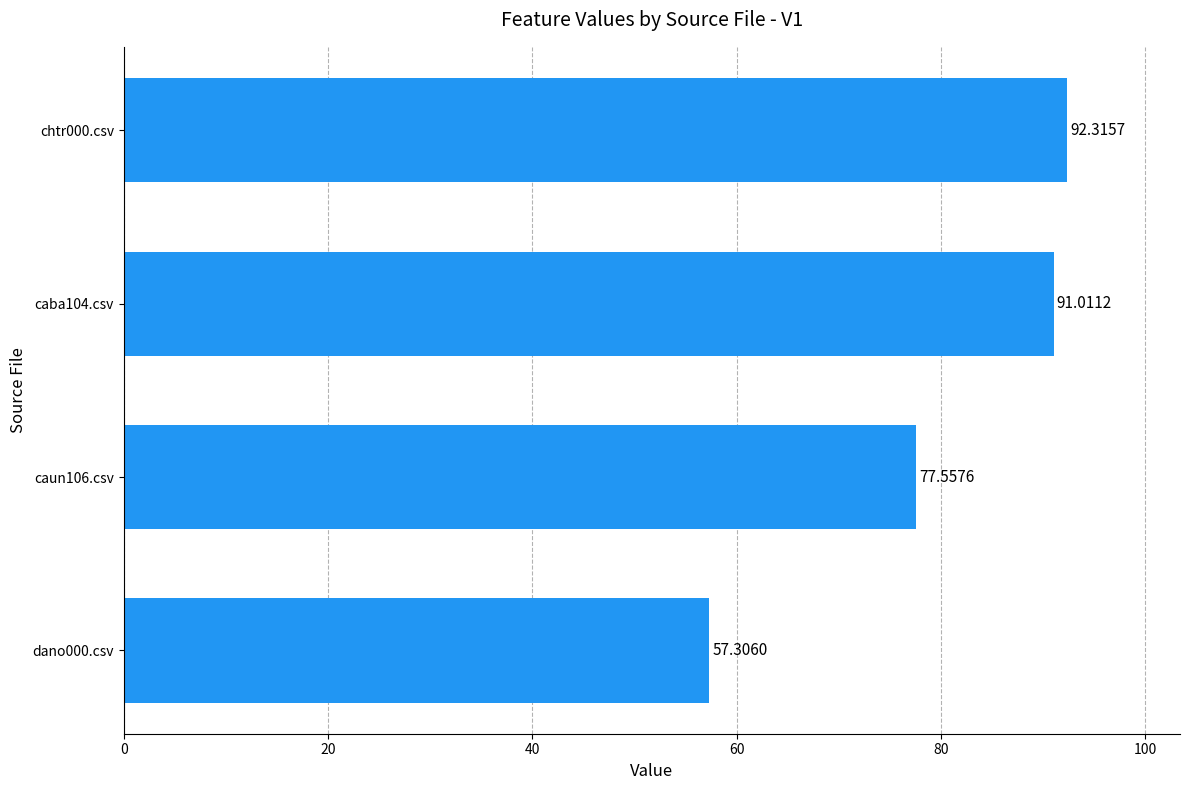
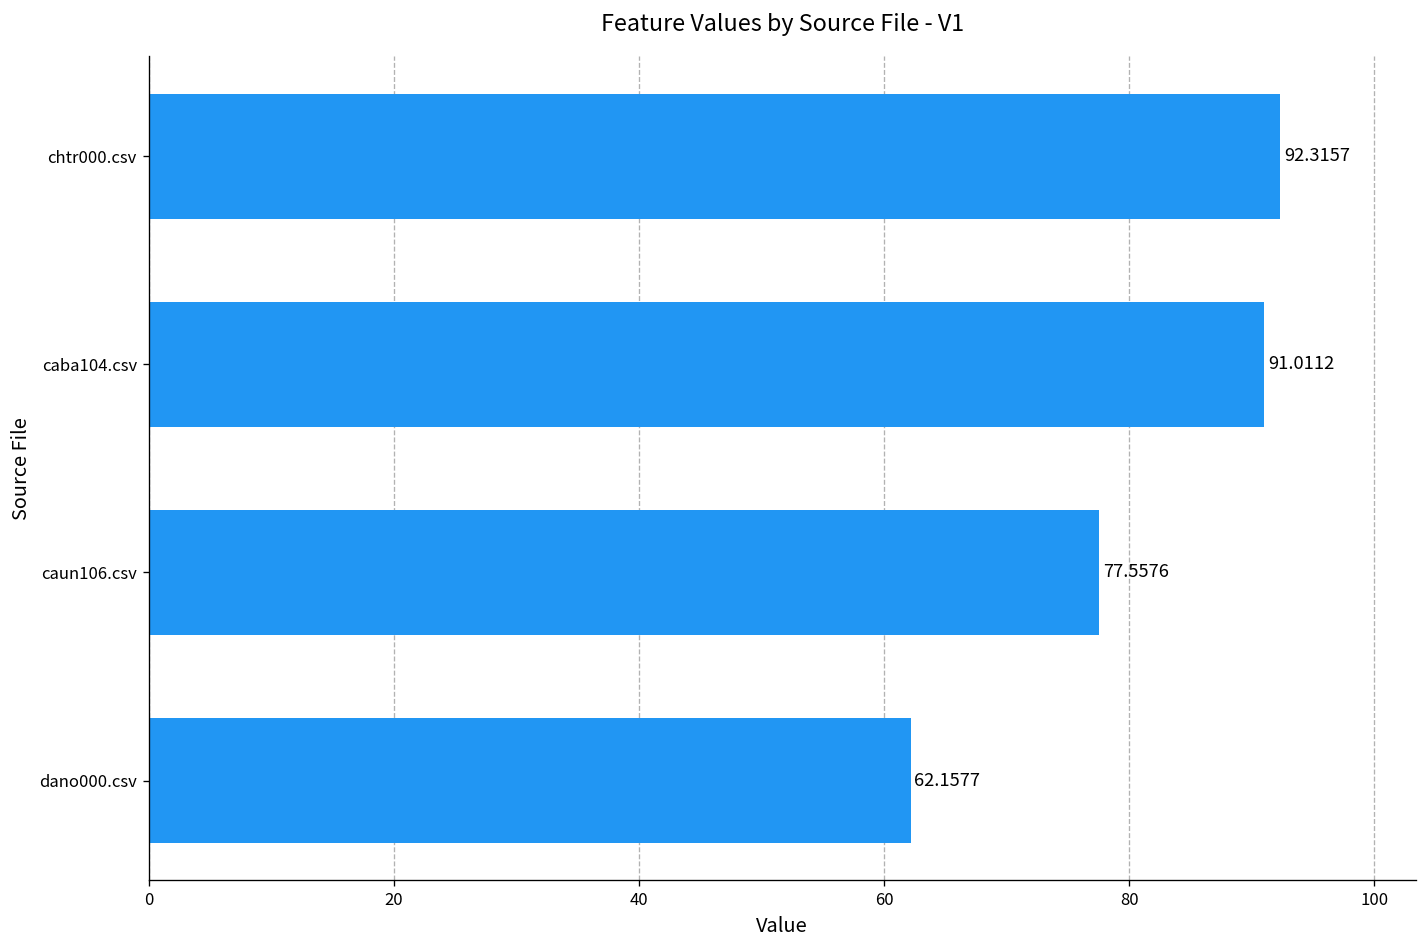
dano000.csv: 57.3060 -> 62.1577
